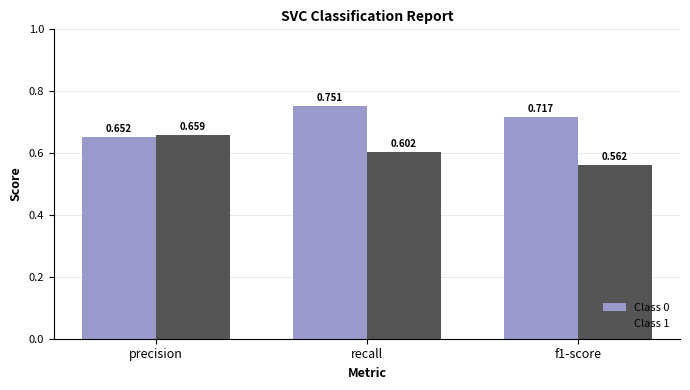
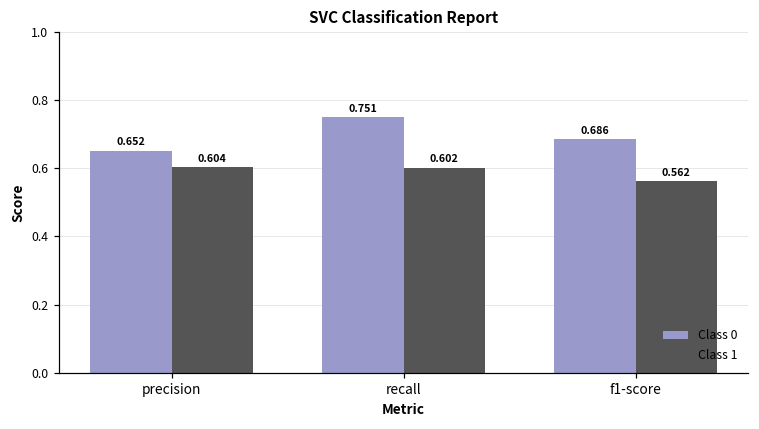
Class 1, precision: 0.659 -> 0.604
Class 0, f1-score: 0.717 -> 0.686
